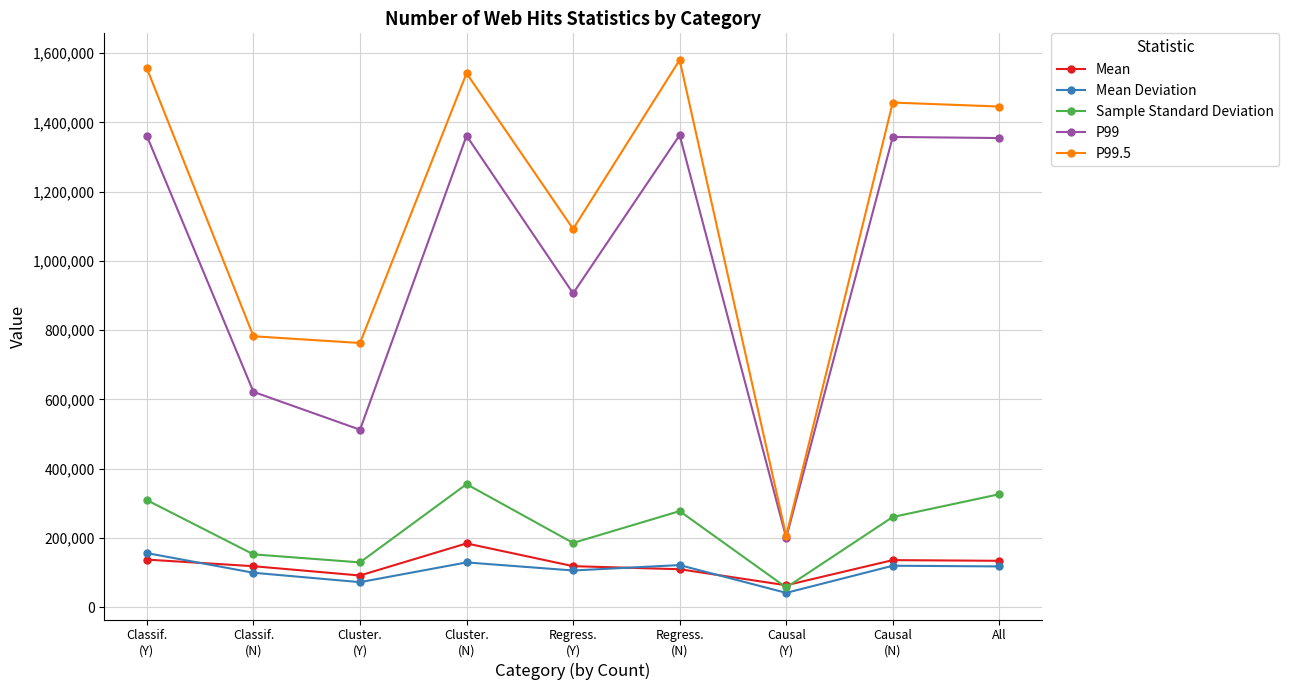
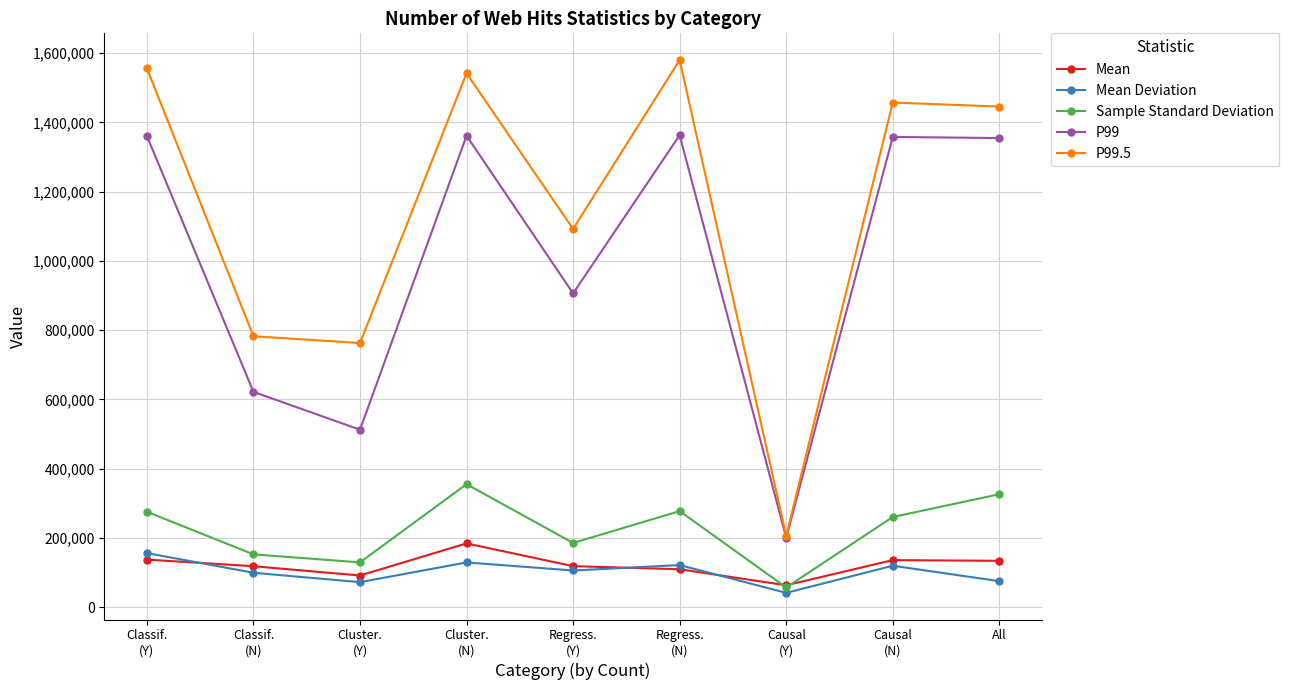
Sample Standard Deviation, Classif. (Y): 310,000 -> 280,000
Mean Deviation, All: 120,000 -> 80,000
